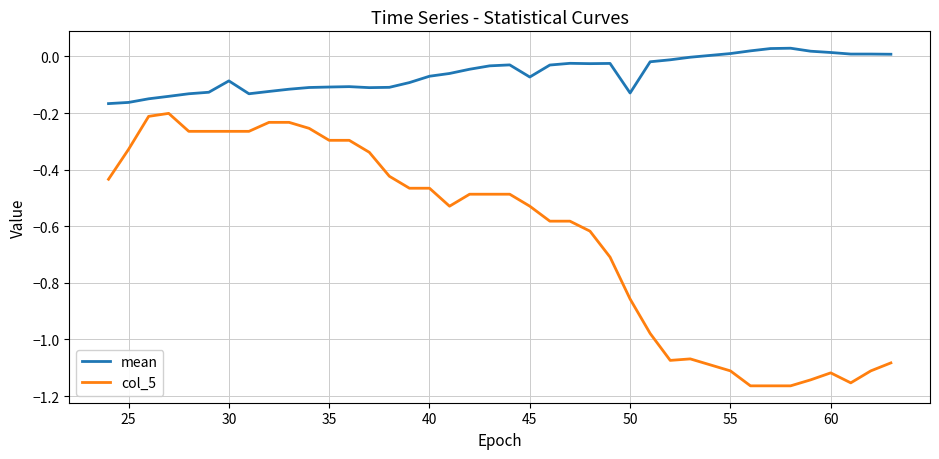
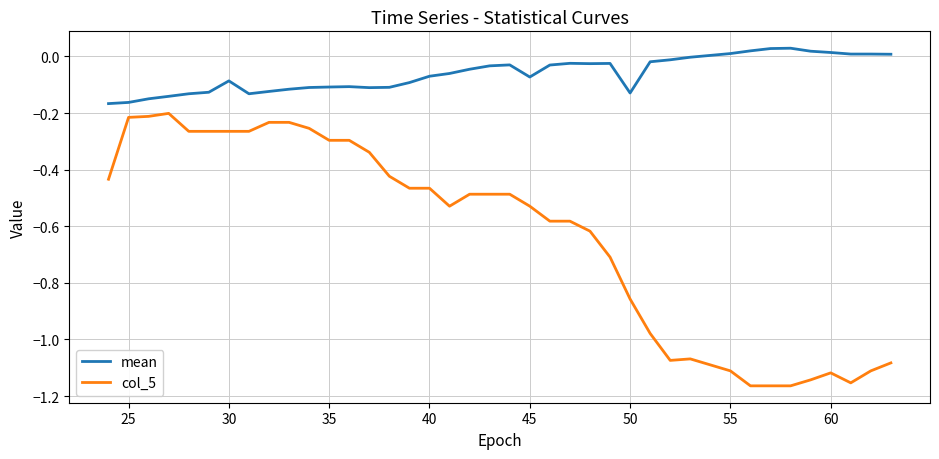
col_5, 25: -0.33 -> -0.22
